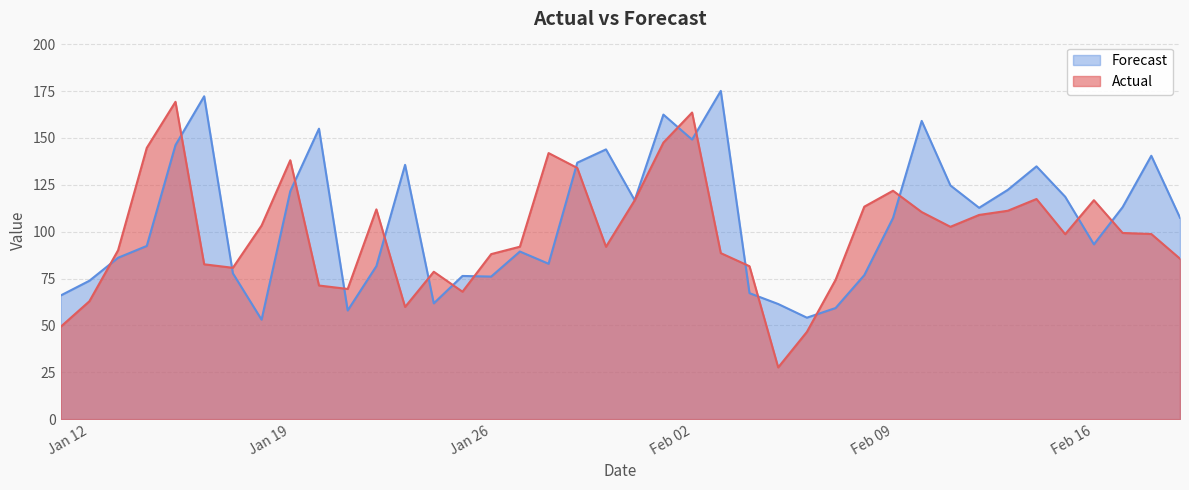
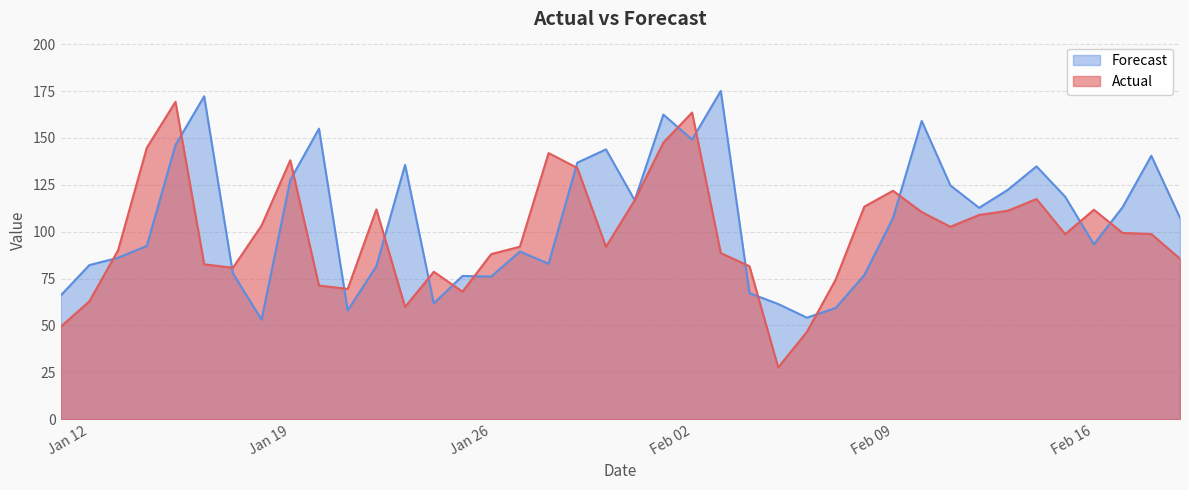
Forecast, Jan 12: 74 -> 82
Forecast, Jan 19: 122 -> 128
Actual, Feb 16: 117 -> 112
